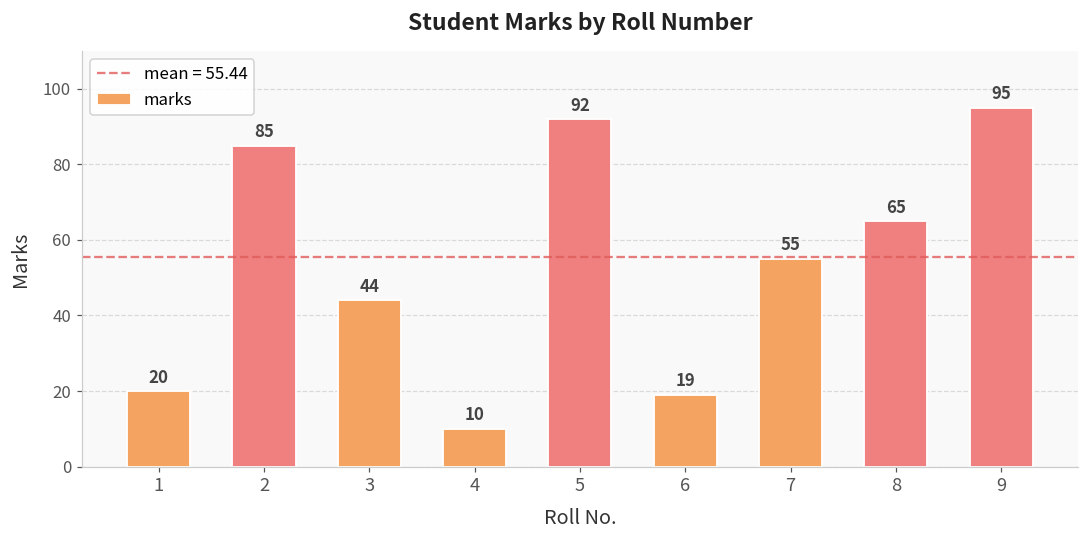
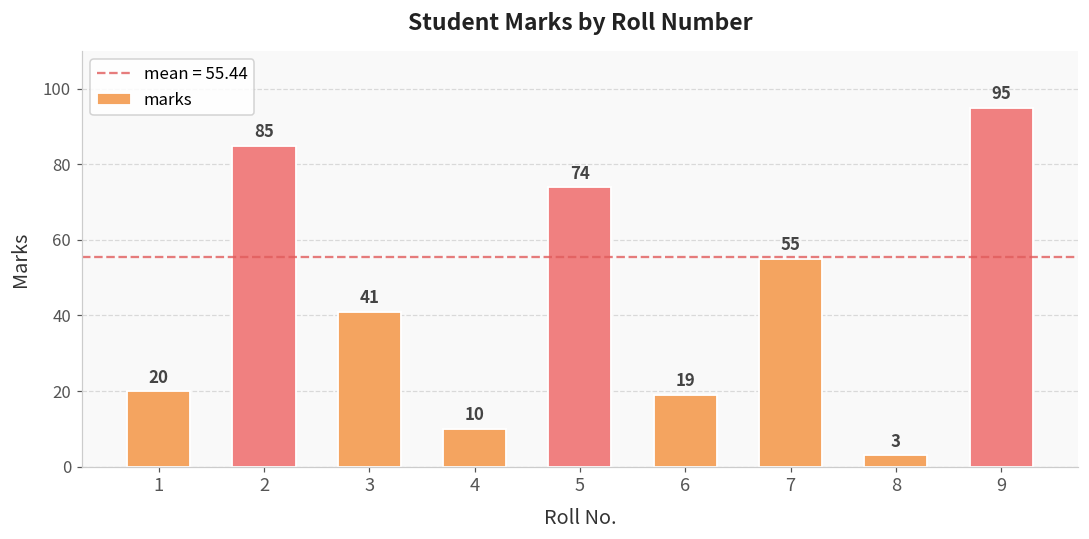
3: 44 -> 41
5: 92 -> 74
8: 65 -> 3
